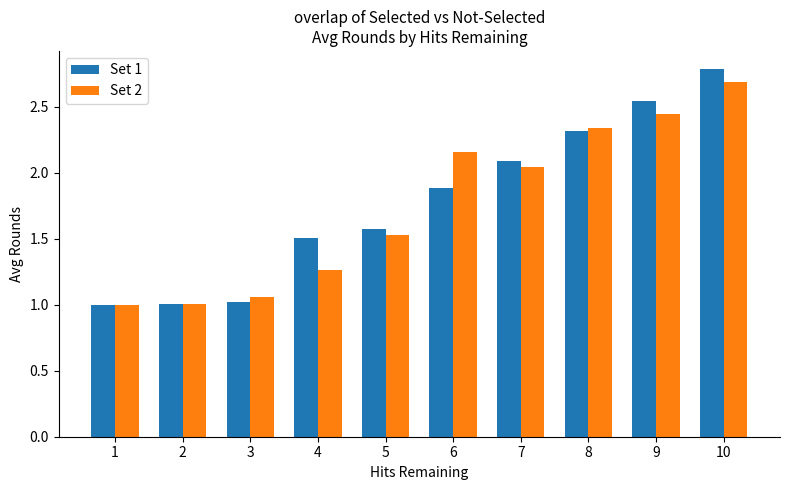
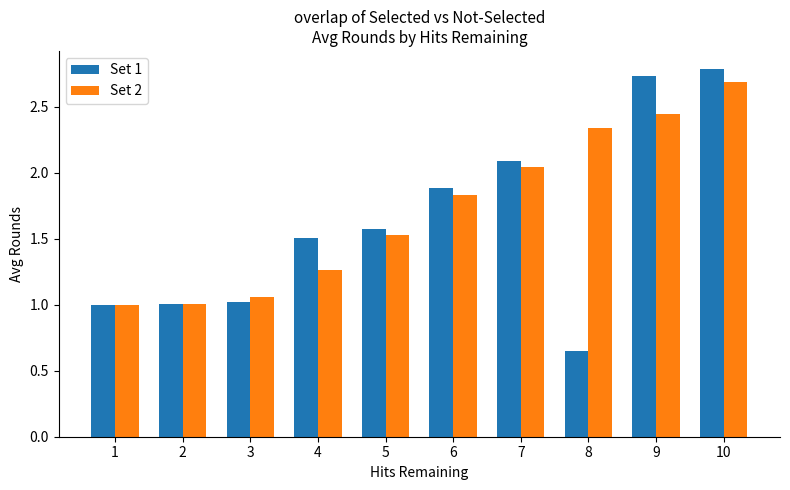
Set 2, 6: 2.16 -> 1.83
Set 1, 8: 2.32 -> 0.65
Set 1, 9: 2.54 -> 2.74
